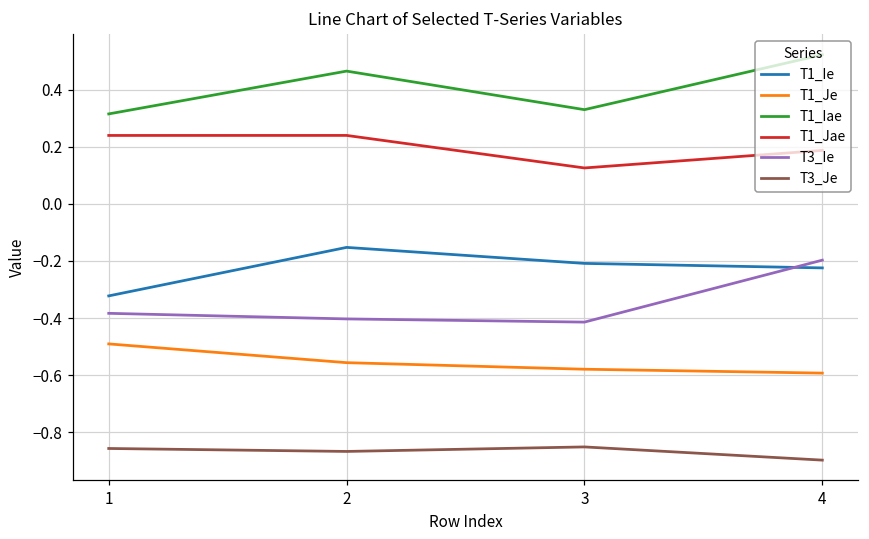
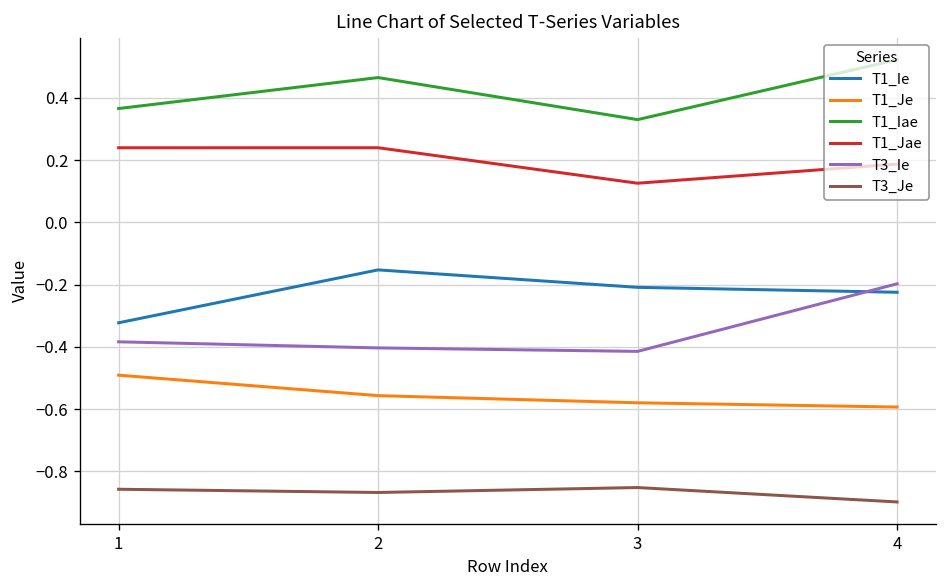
T1_Iae, 1: 0.32 -> 0.37
